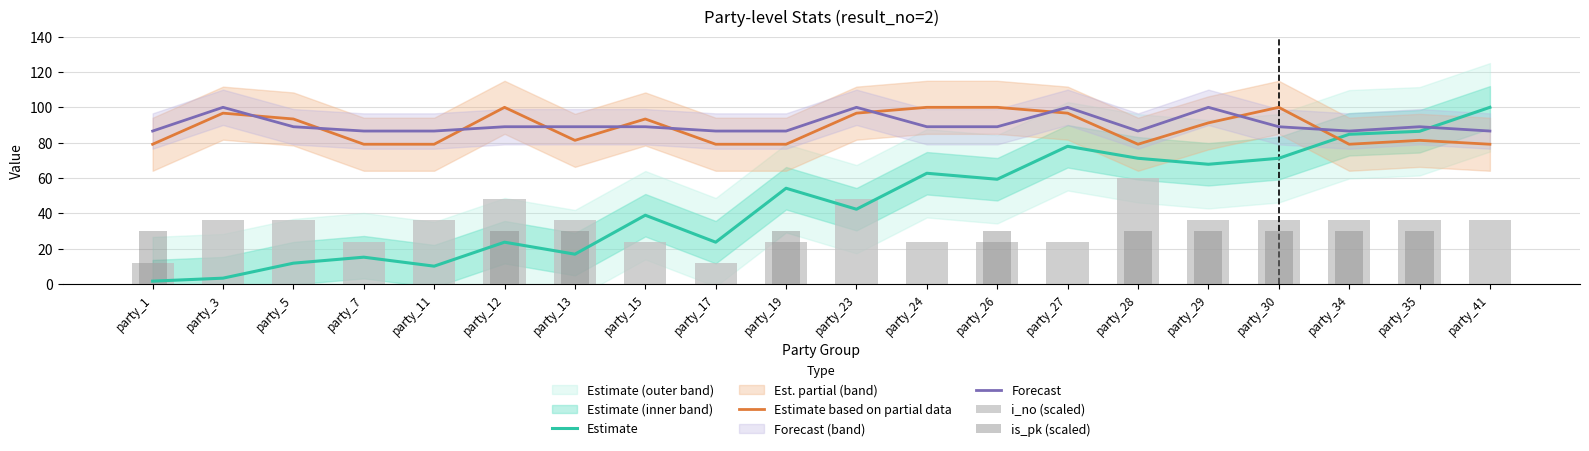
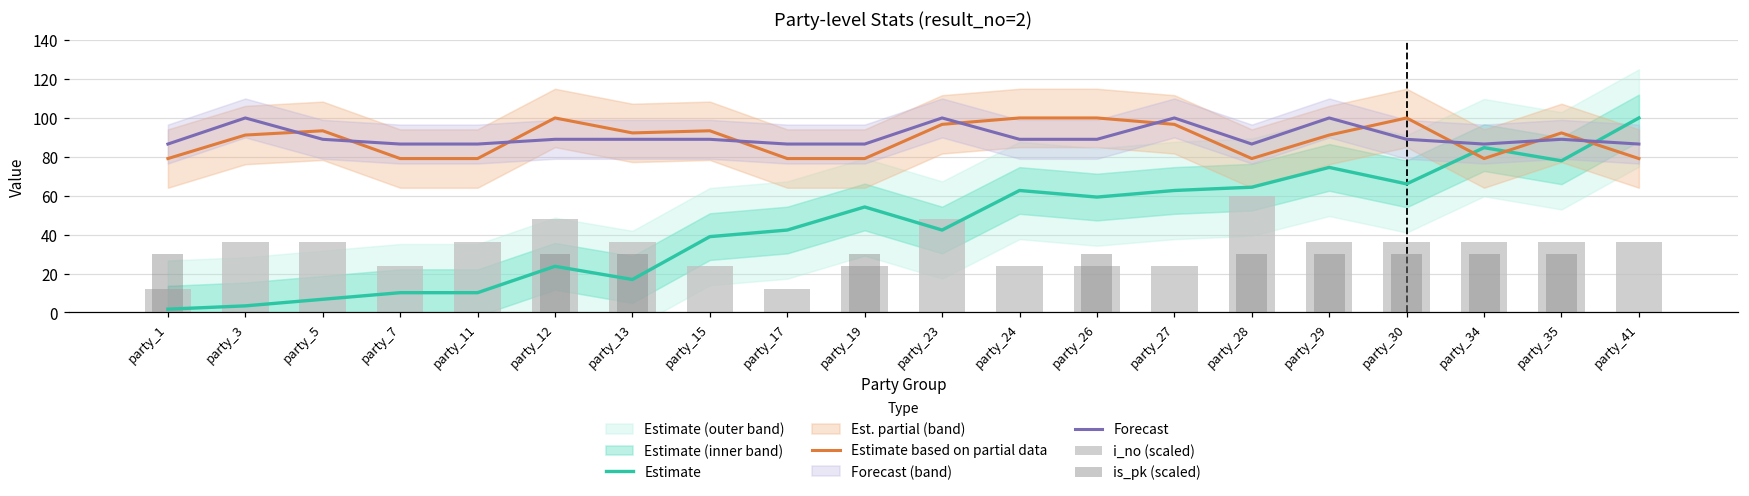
Estimate based on partial data, party_3: 97 -> 91
Estimate, party_5: 12 -> 7
Estimate, party_7: 15 -> 10
Estimate based on partial data, party_13: 81 -> 92
Estimate, party_17: 24 -> 42
Estimate, party_27: 78 -> 63
Estimate, party_28: 71 -> 64
Estimate, party_29: 68 -> 75
Estimate, party_30: 71 -> 66
Estimate, party_35: 86 -> 78
Estimate based on partial data, party_35: 81 -> 92
